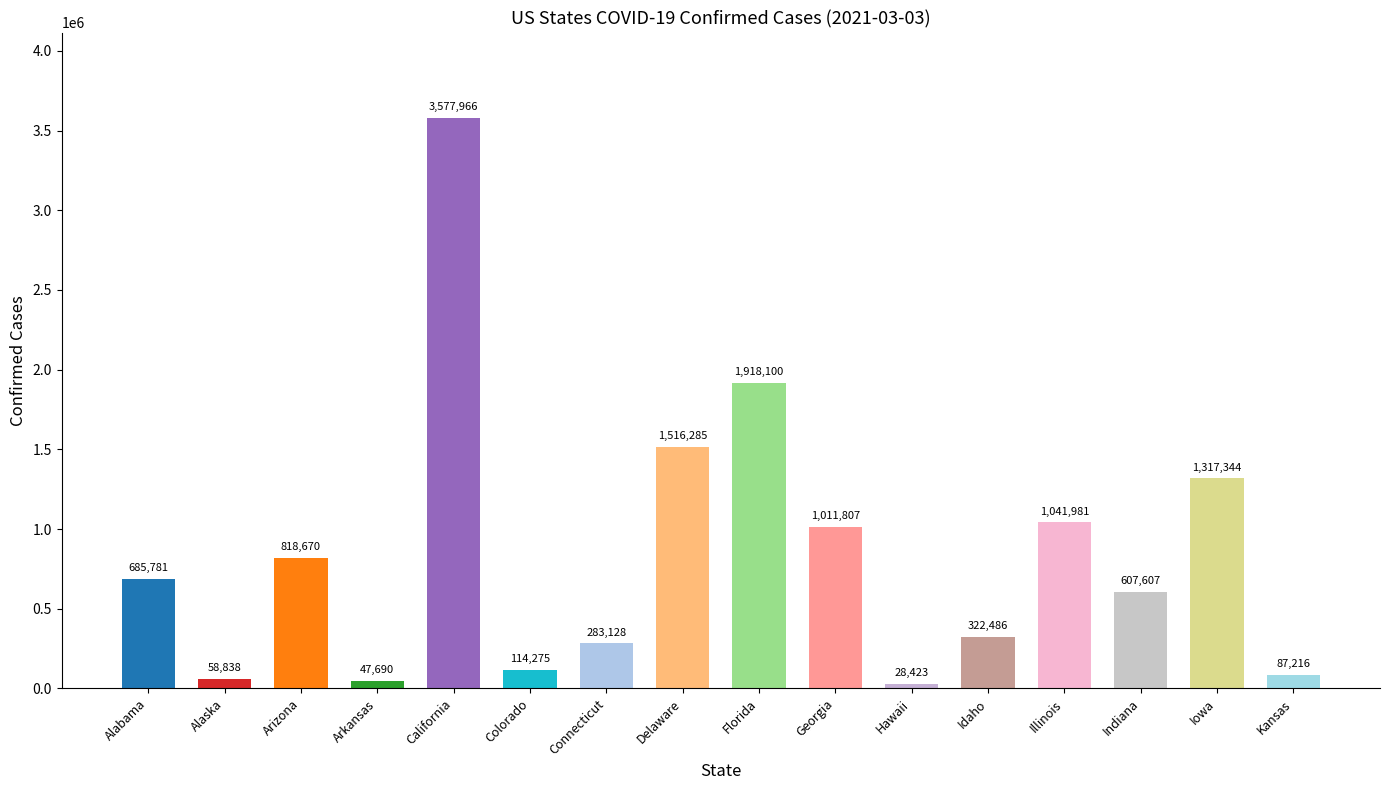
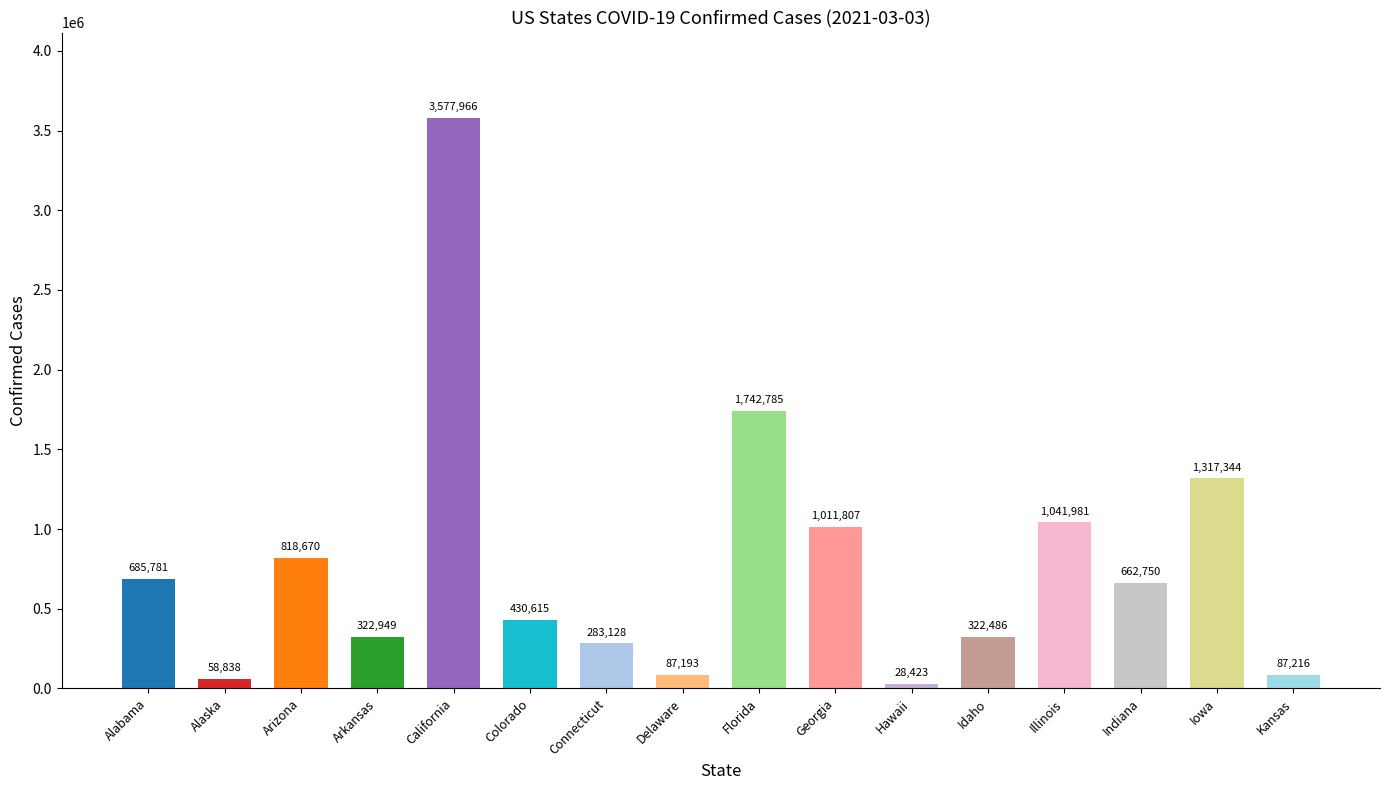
Arkansas: 47,690 -> 322,949
Colorado: 114,275 -> 430,615
Delaware: 1,516,285 -> 87,193
Florida: 1,918,100 -> 1,742,785
Indiana: 607,607 -> 662,750
